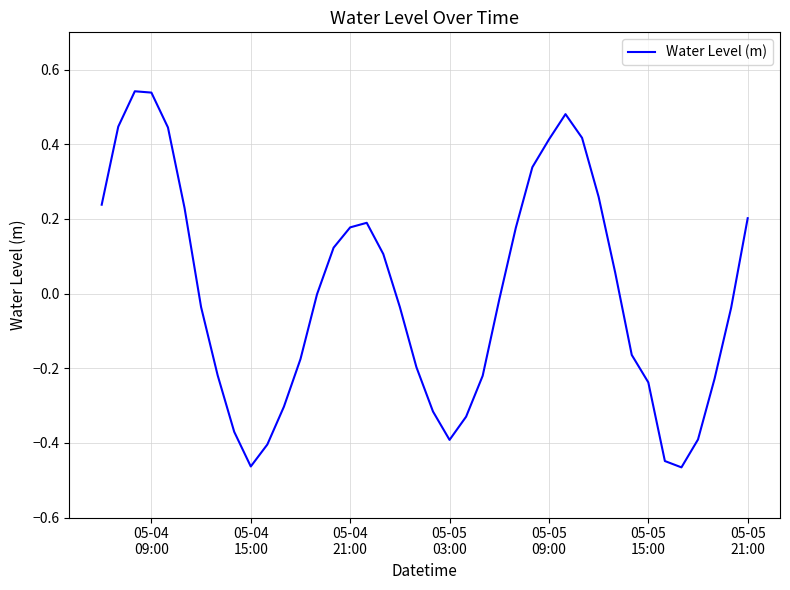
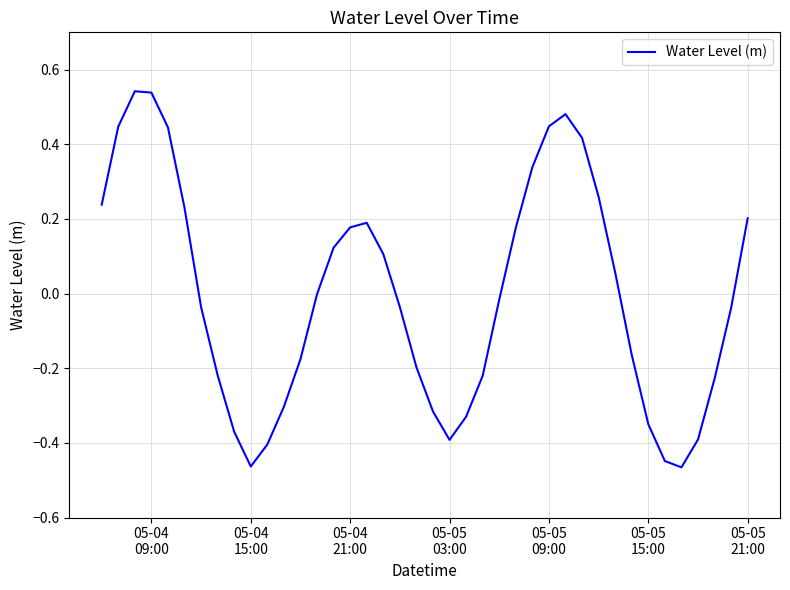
05-05 09:00: 0.41 -> 0.45
05-05 15:00: -0.24 -> -0.35
